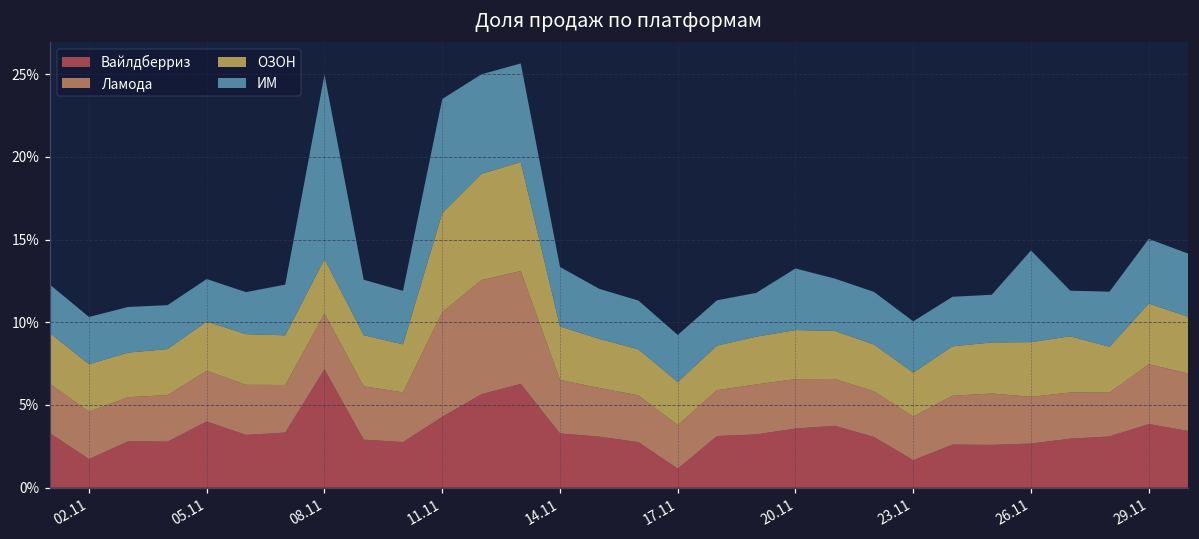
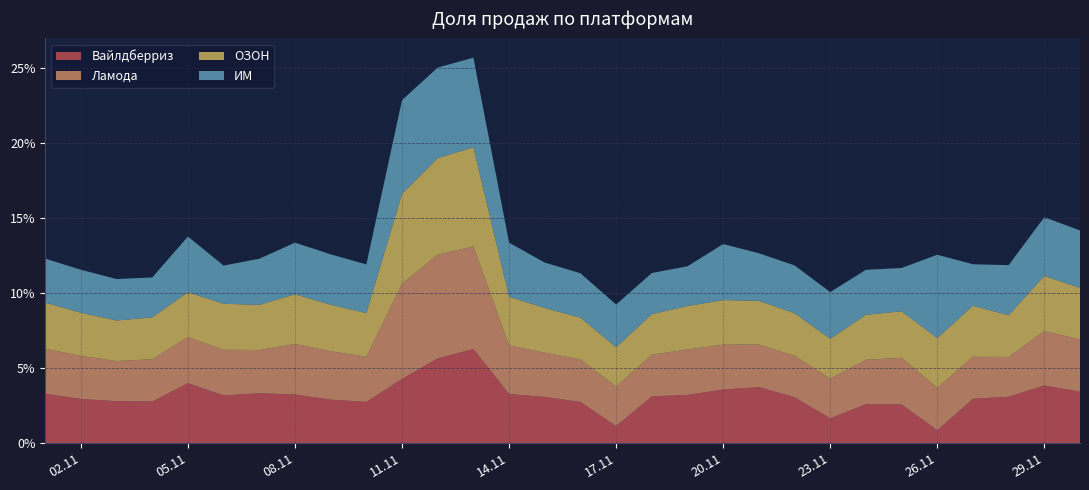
Вайлдберриз, 02.11: 1.7% -> 3.0%
ИМ, 05.11: 2.6% -> 3.7%
Вайлдберриз, 08.11: 7.2% -> 3.2%
ИМ, 08.11: 11.2% -> 3.4%
ИМ, 11.11: 6.9% -> 6.2%
Вайлдберриз, 26.11: 2.7% -> 0.9%
